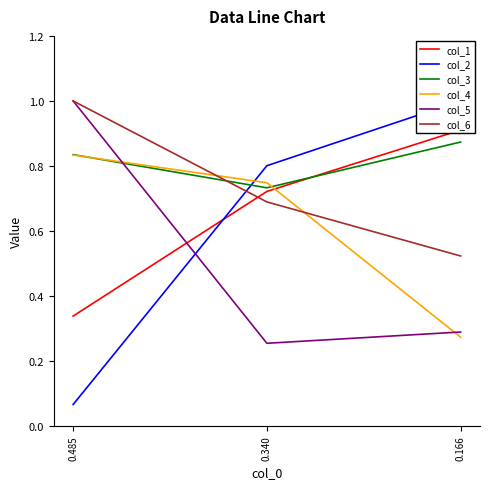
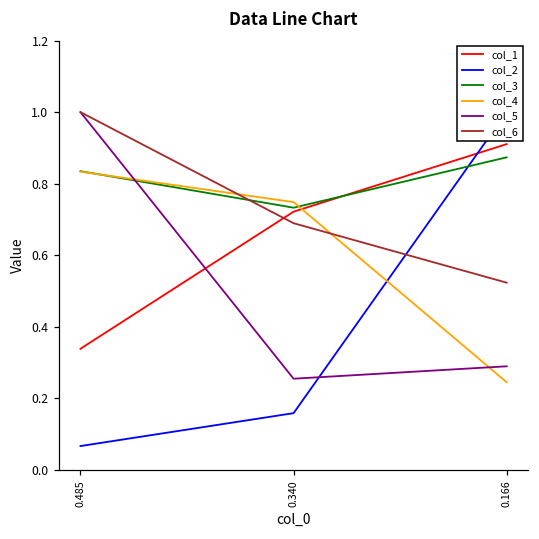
col_2, 0.340: 0.80 -> 0.16
col_4, 0.166: 0.27 -> 0.24
